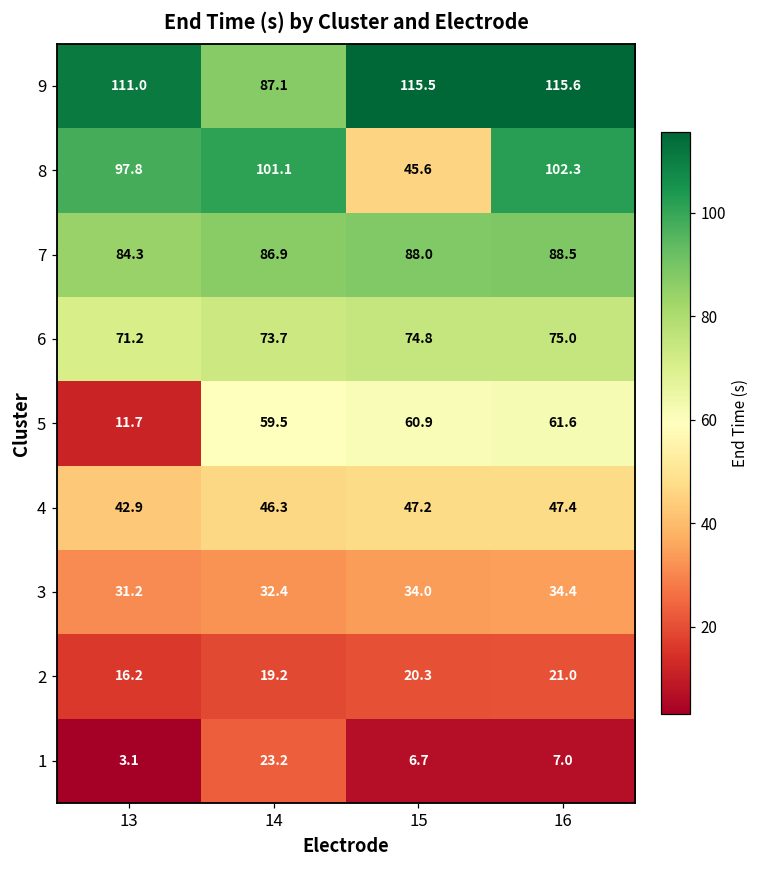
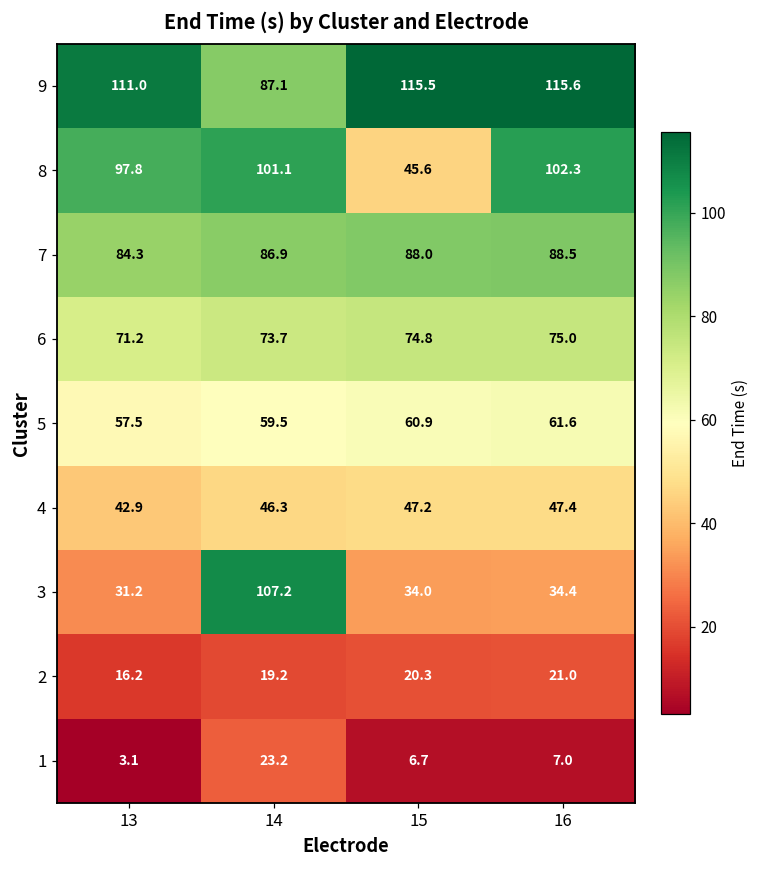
5, 13: 11.7 -> 57.5
3, 14: 32.4 -> 107.2
